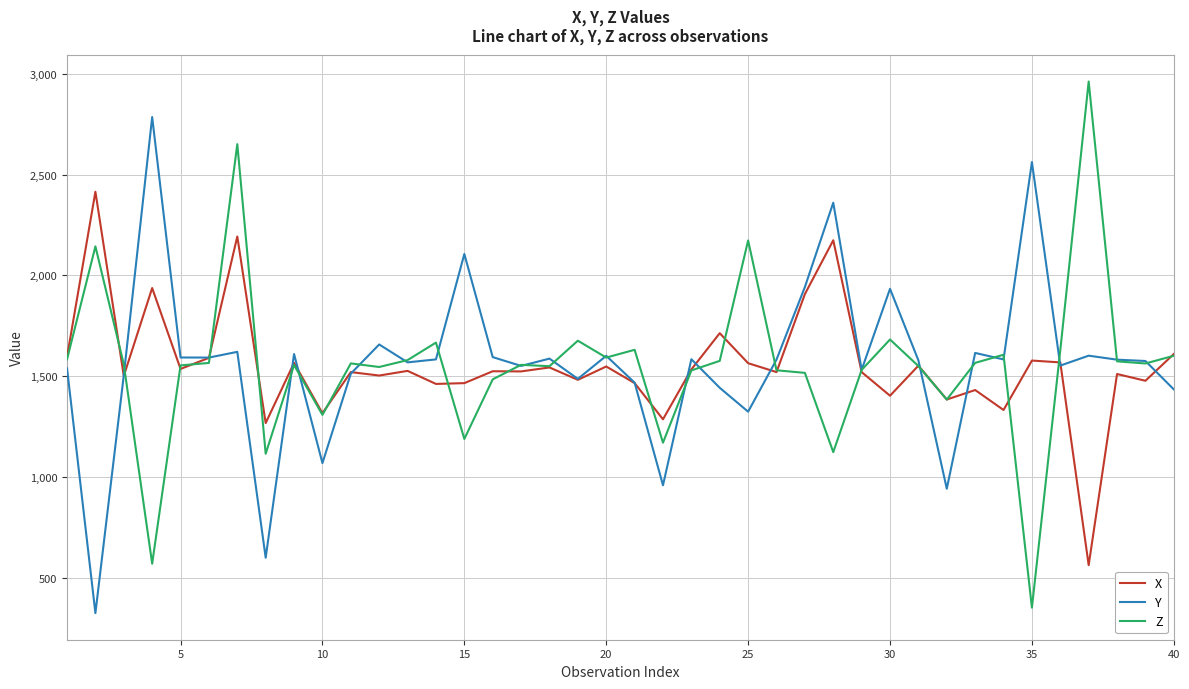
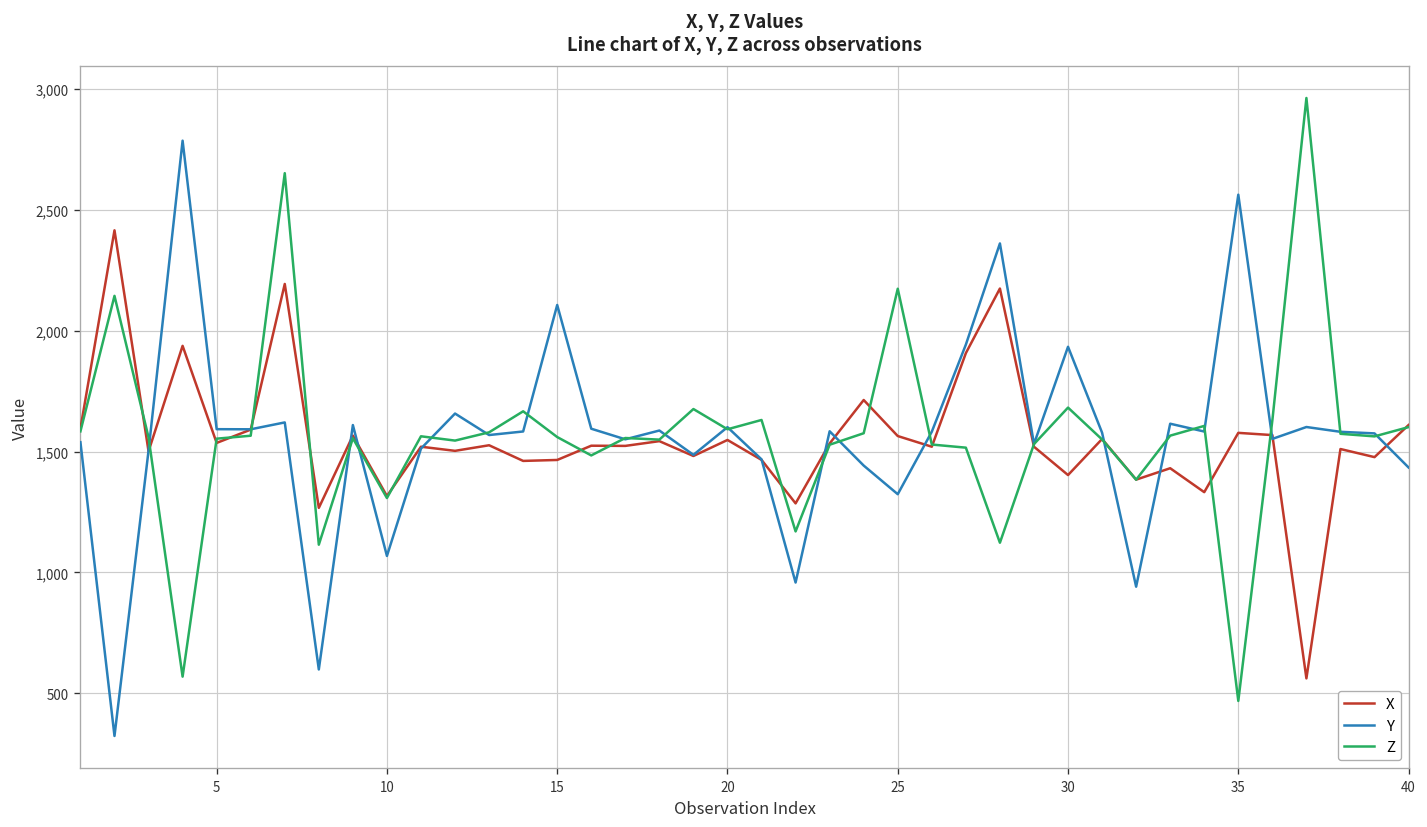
Z, 15: 1,190 -> 1,560
Z, 35: 350 -> 470
